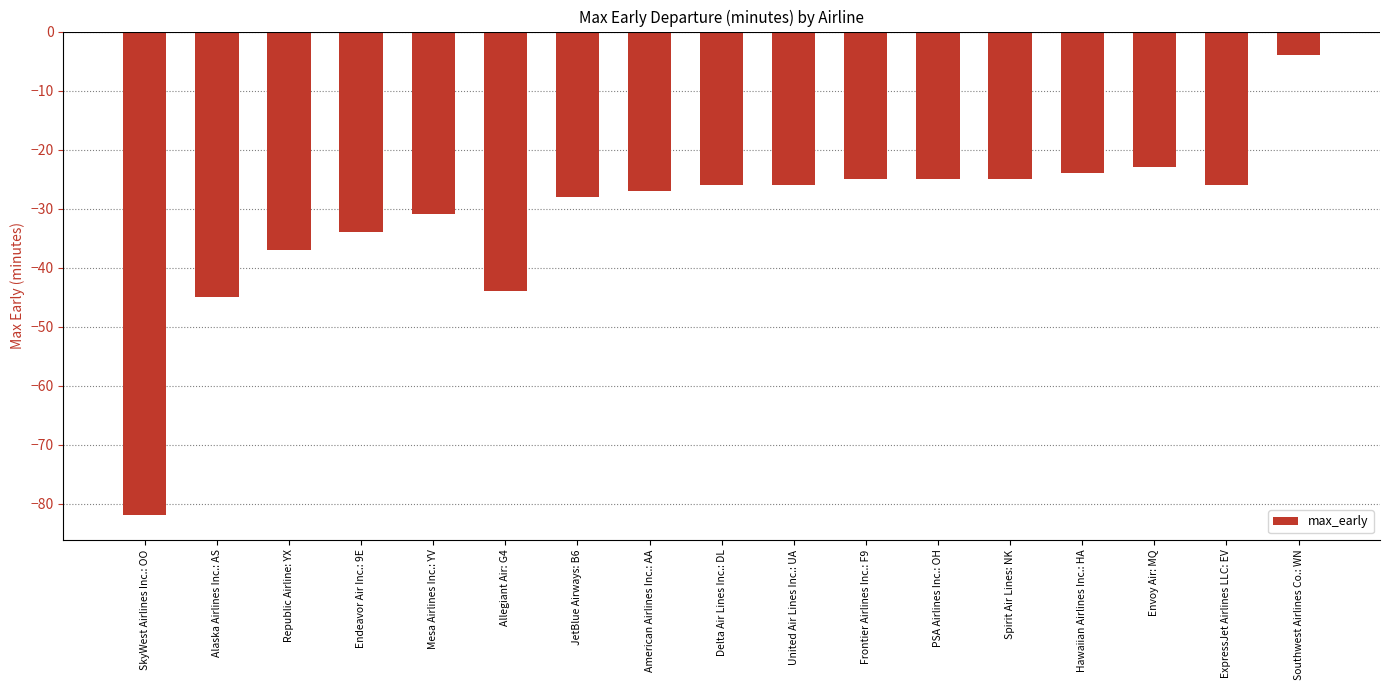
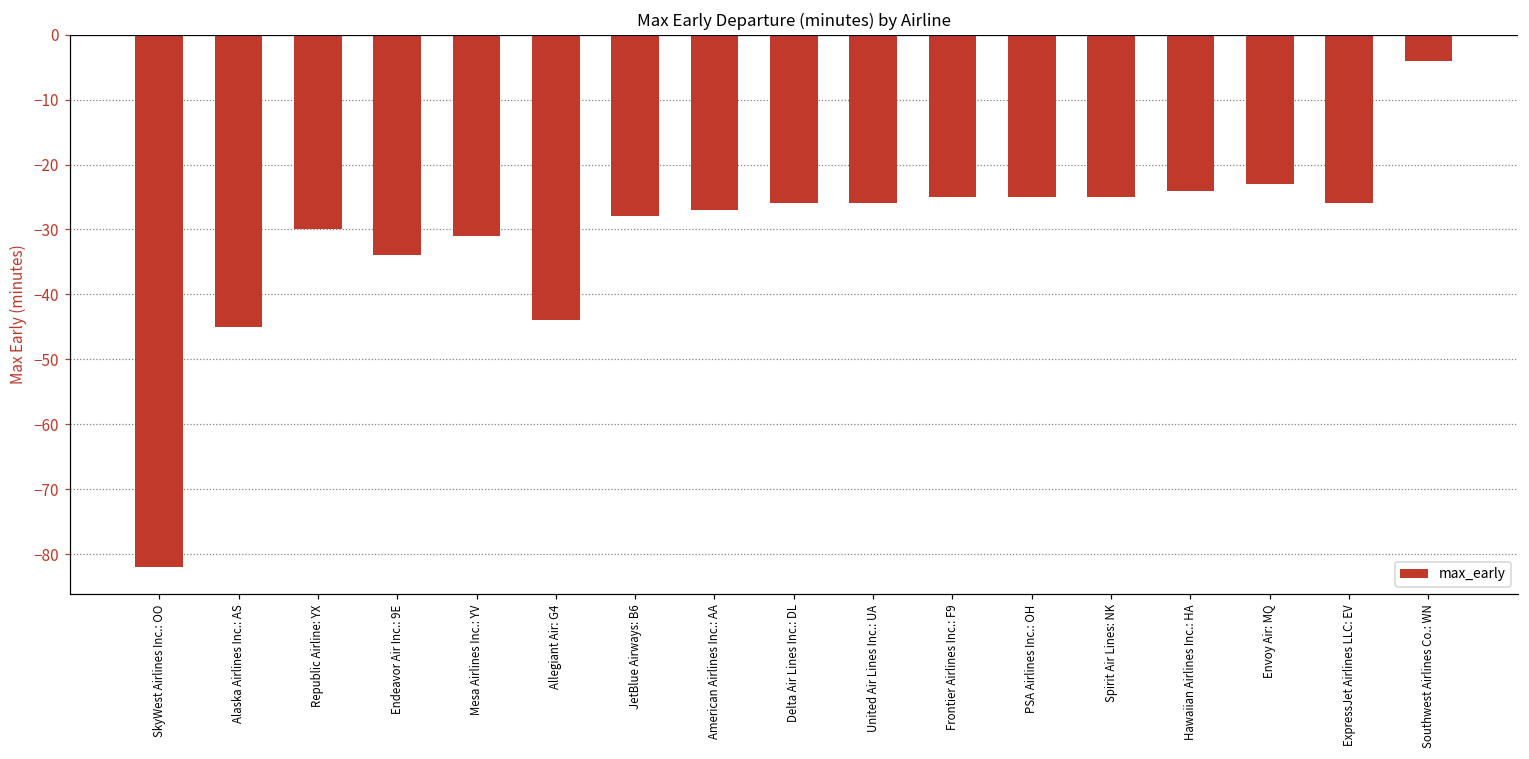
Republic Airline: YX: -37 -> -30
